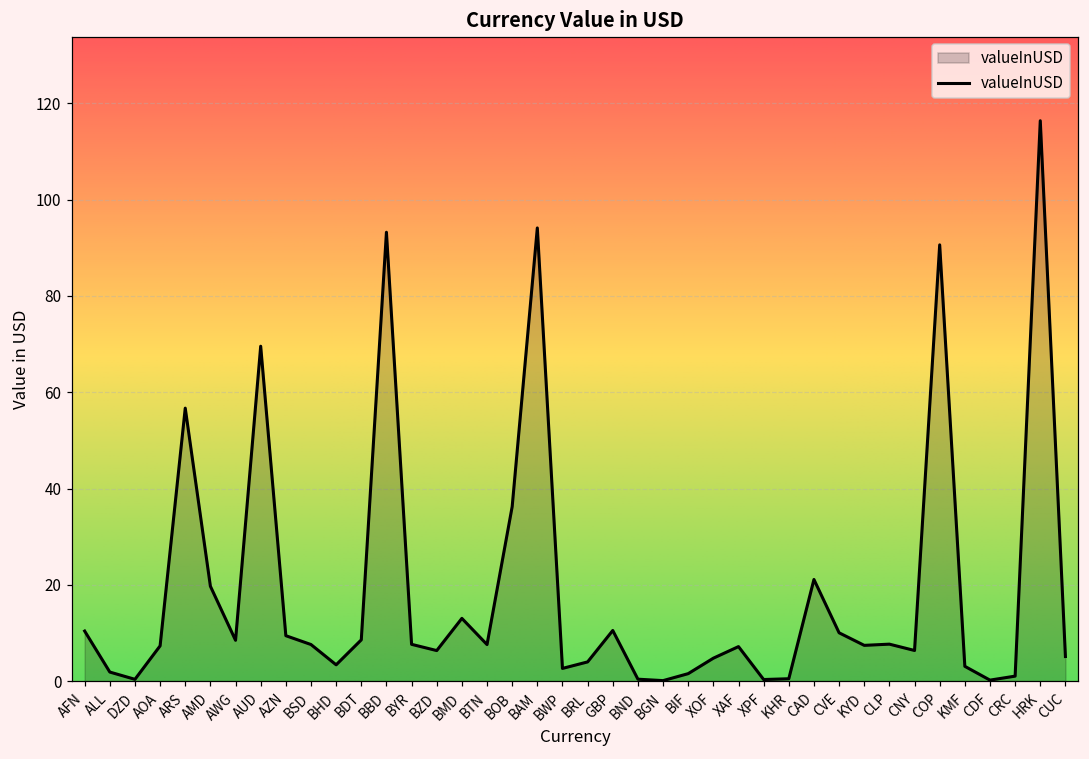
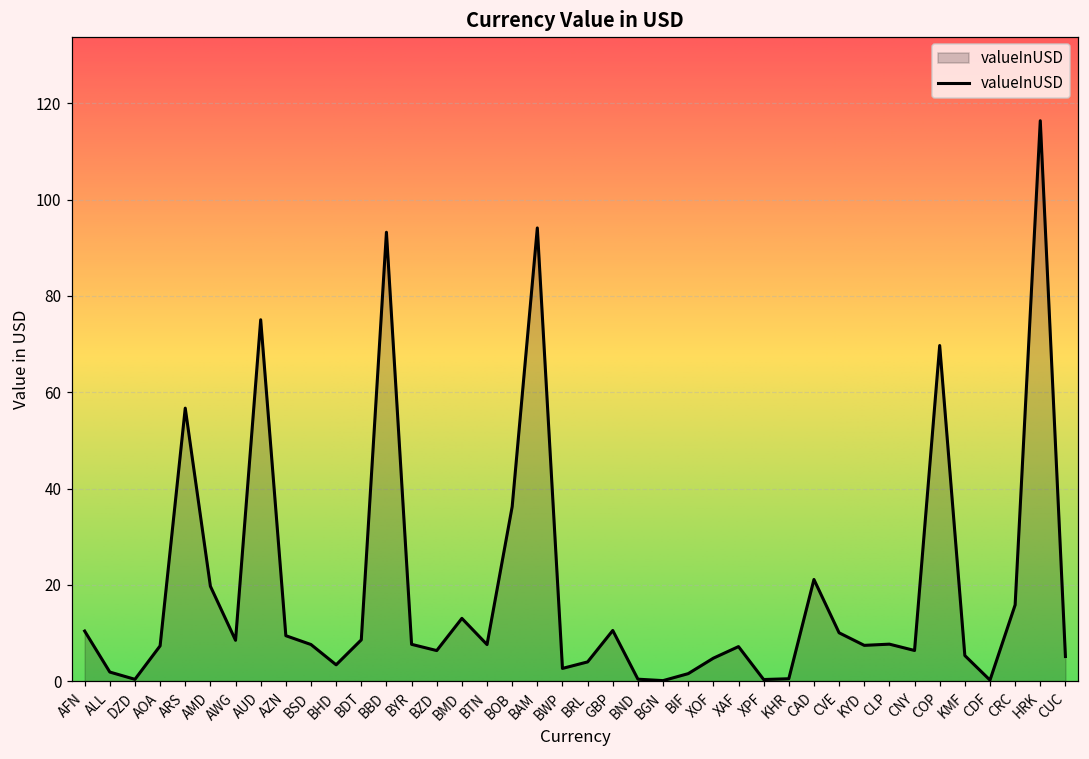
AUD: 70 -> 75
COP: 91 -> 70
KMF: 3 -> 5
CRC: 1 -> 16
